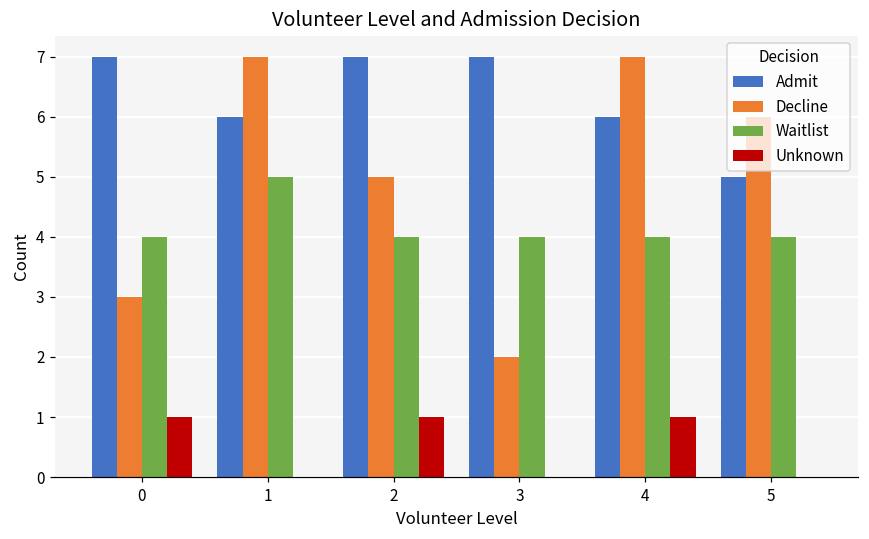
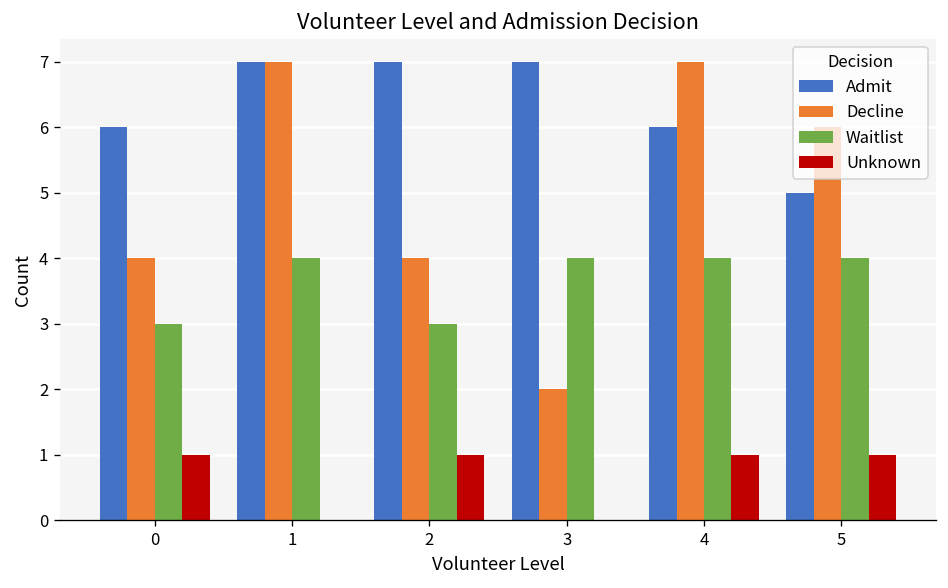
Admit, 0: 7 -> 6
Decline, 0: 3 -> 4
Waitlist, 0: 4 -> 3
Admit, 1: 6 -> 7
Waitlist, 1: 5 -> 4
Decline, 2: 5 -> 4
Waitlist, 2: 4 -> 3
Unknown, 5: 0 -> 1
